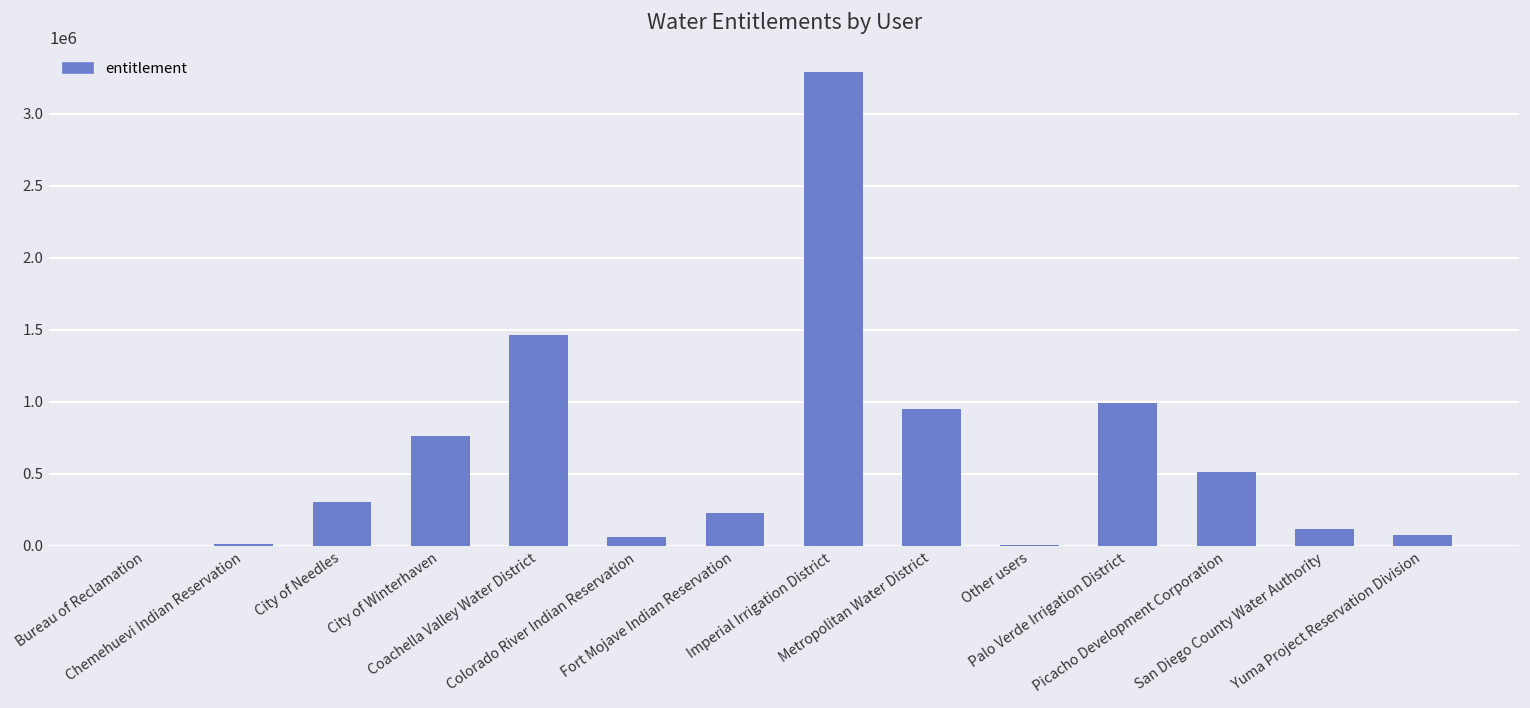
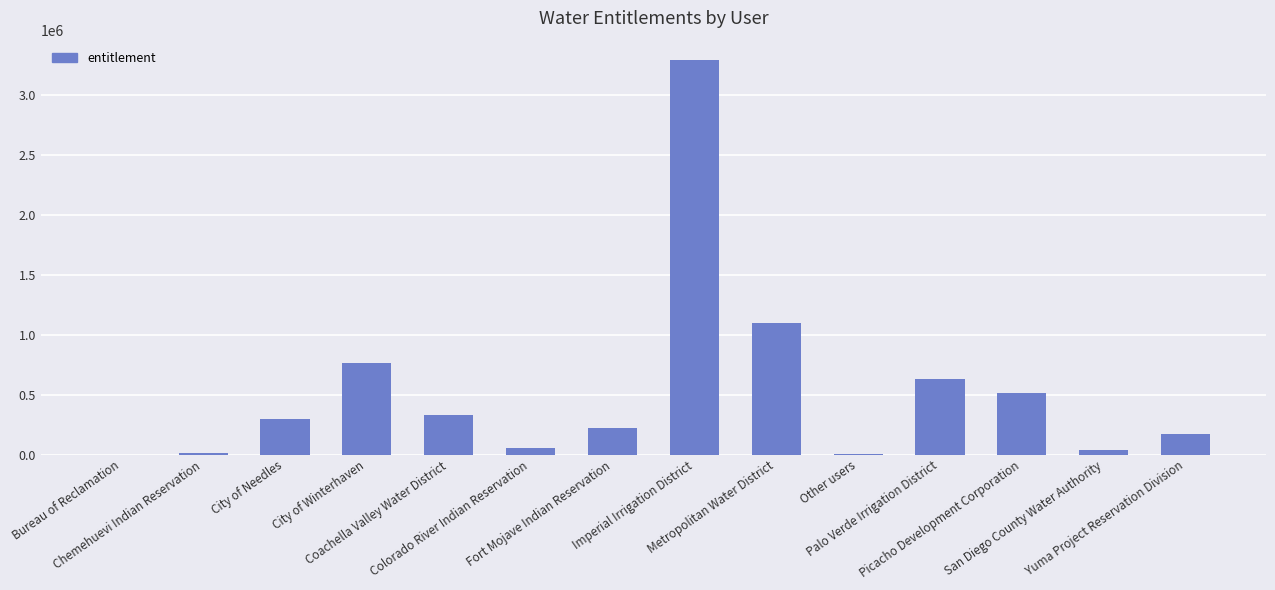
Coachella Valley Water District: 1460000 -> 330000
Metropolitan Water District: 950000 -> 1100000
Palo Verde Irrigation District: 990000 -> 630000
San Diego County Water Authority: 110000 -> 40000
Yuma Project Reservation Division: 70000 -> 170000
